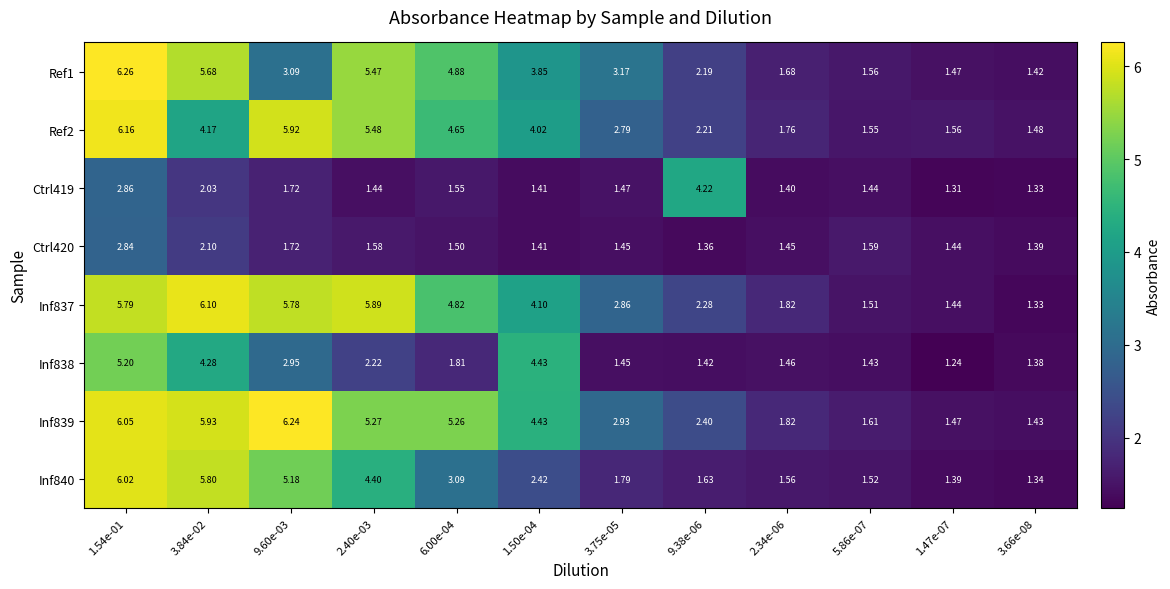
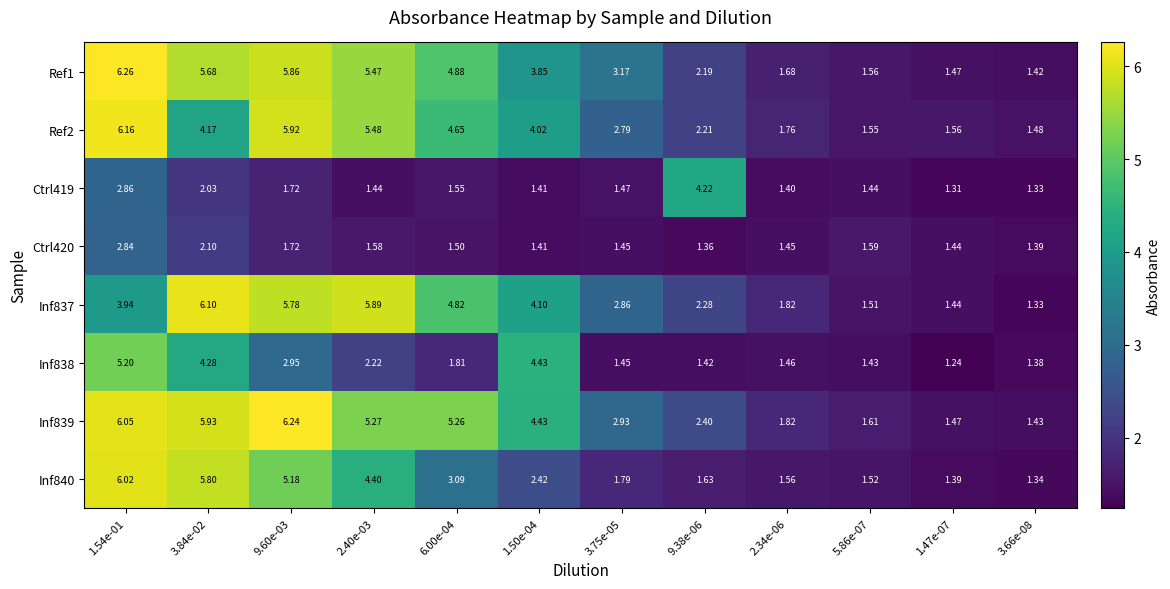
Ref1, 9.60e-03: 3.09 -> 5.86
Inf837, 1.54e-01: 5.79 -> 3.94
